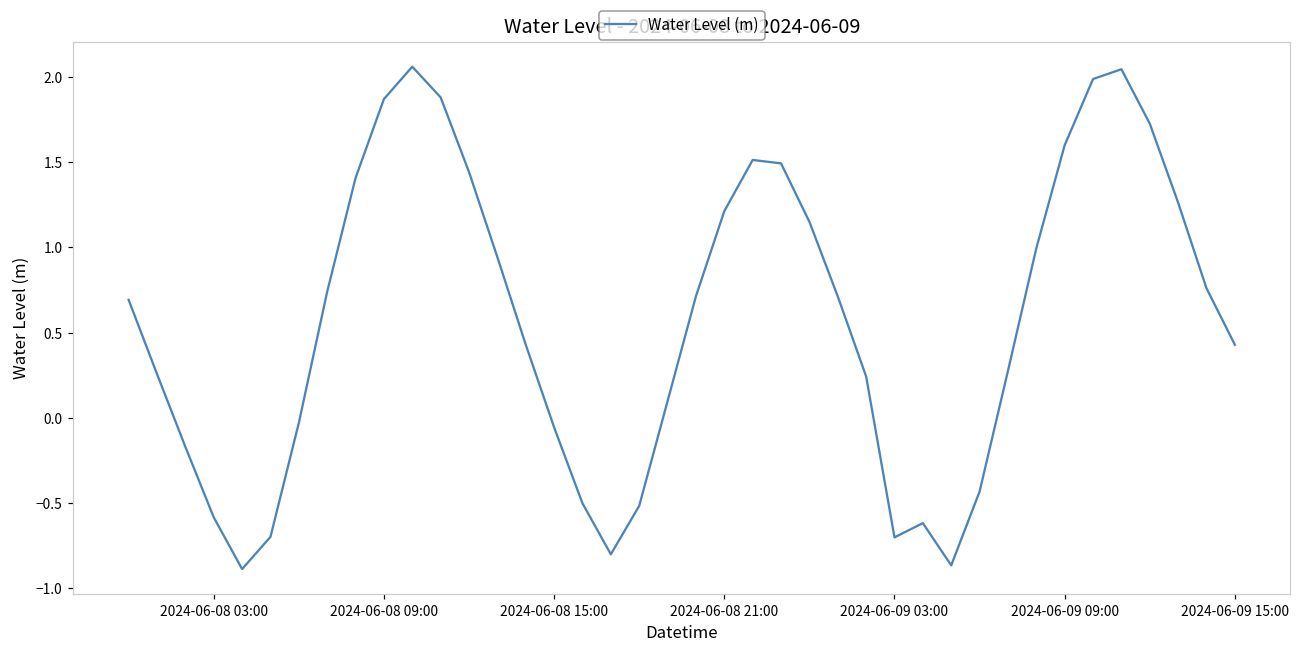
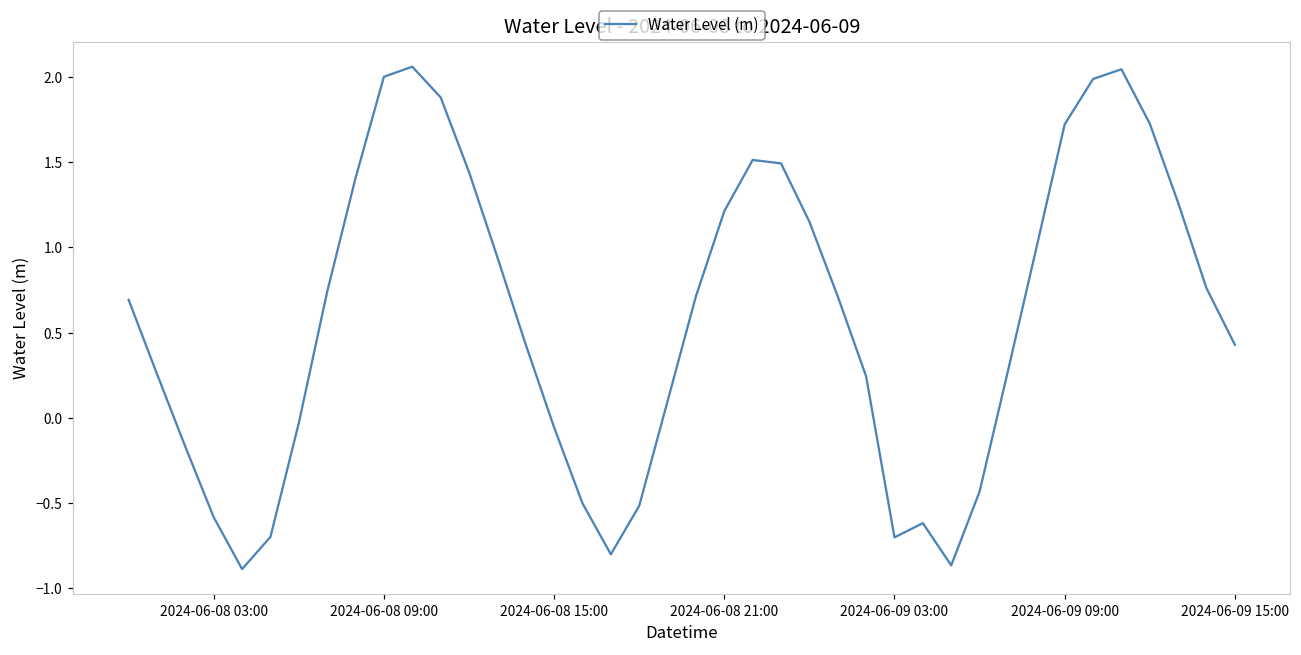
2024-06-08 09:00: 1.87 -> 2.00
2024-06-09 09:00: 1.60 -> 1.72
